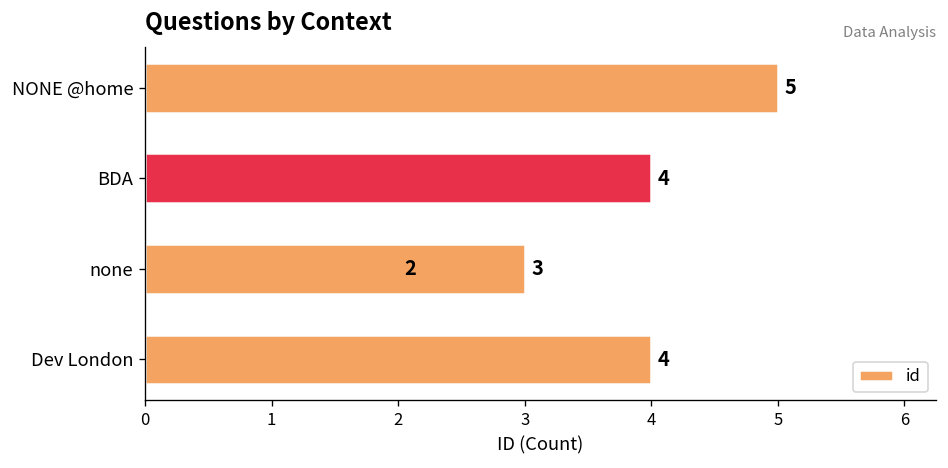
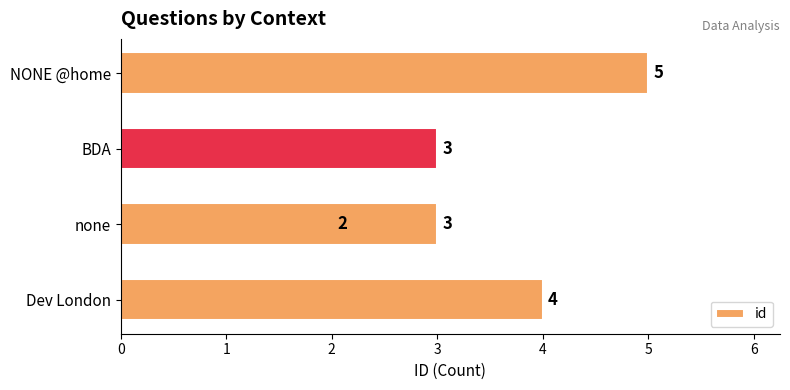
BDA: 4 -> 3
